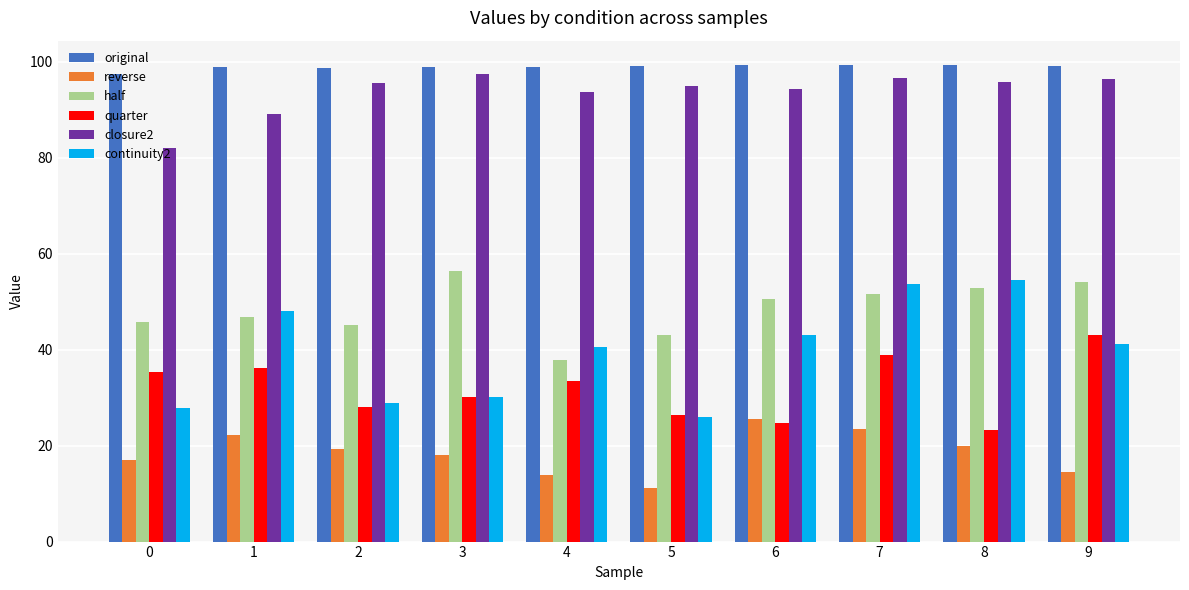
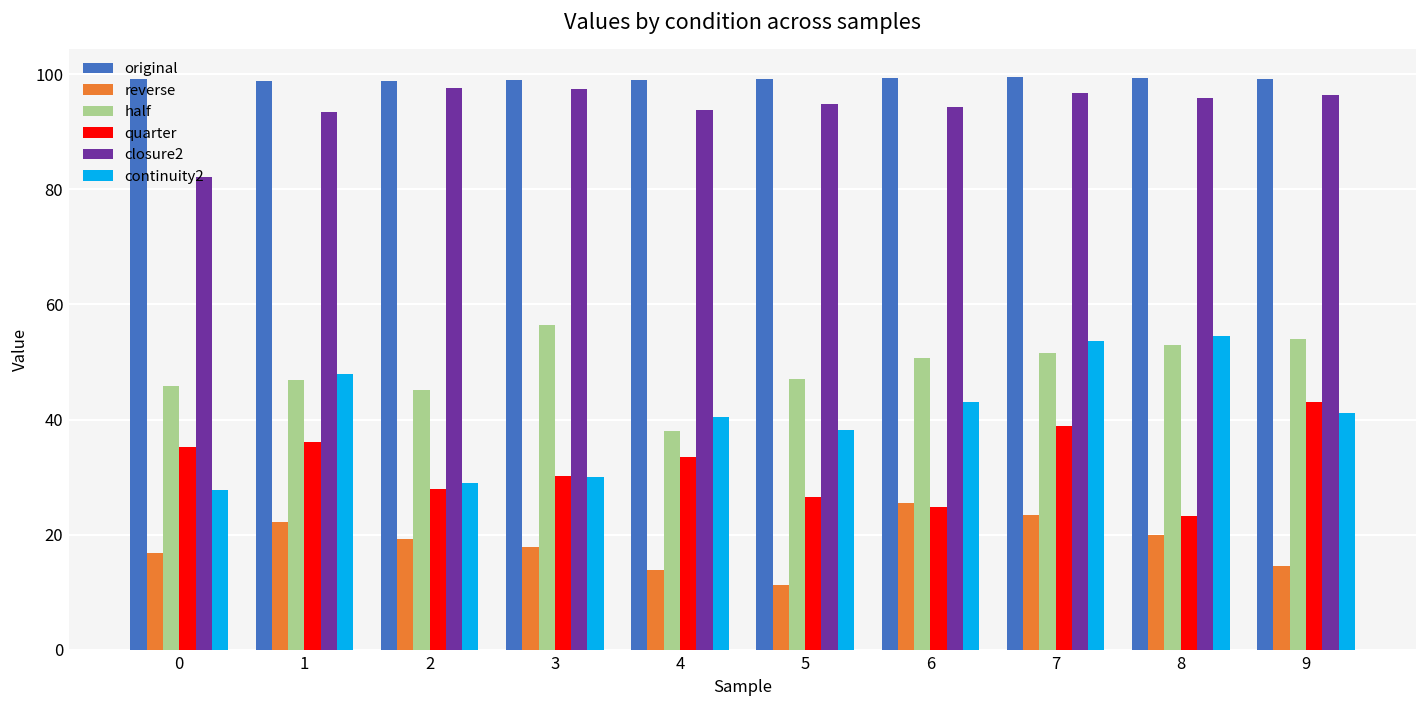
original, 0: 97 -> 99
closure2, 1: 89 -> 93
closure2, 2: 96 -> 98
half, 5: 43 -> 47
continuity2, 5: 26 -> 38
